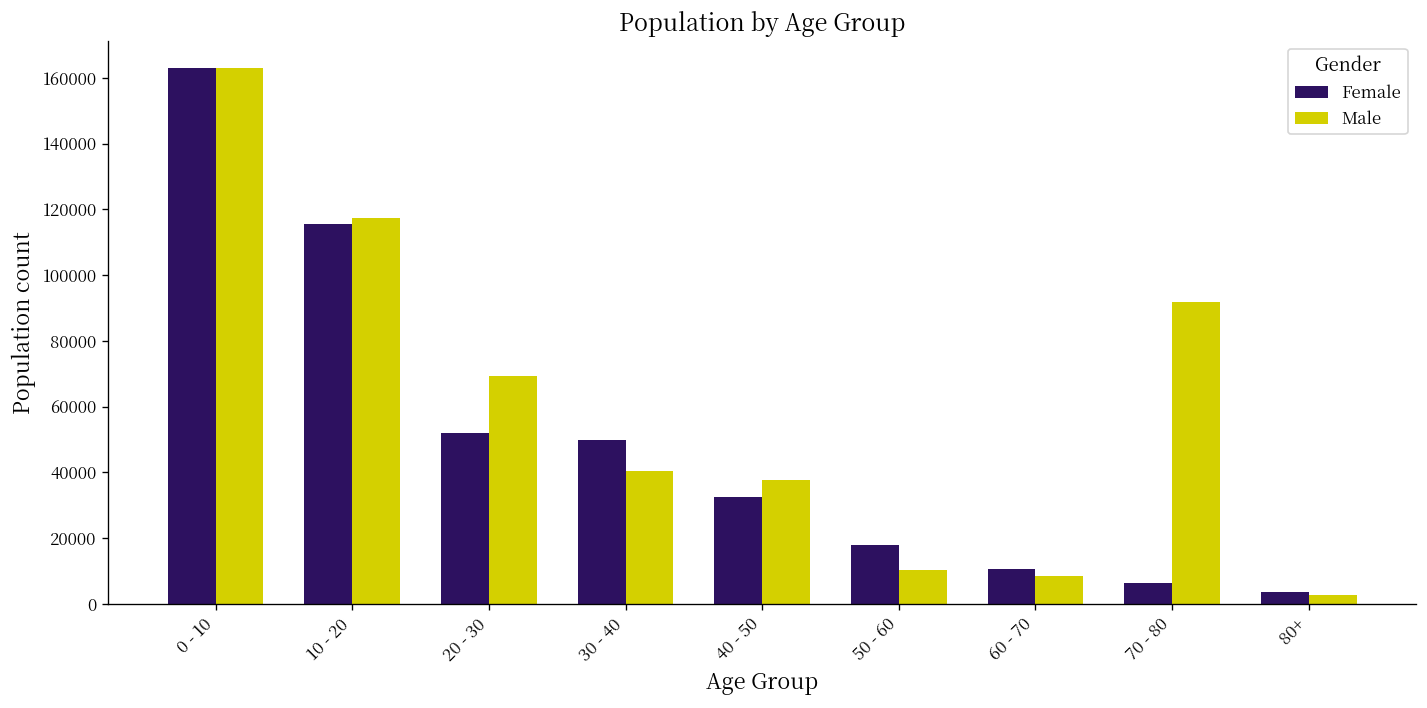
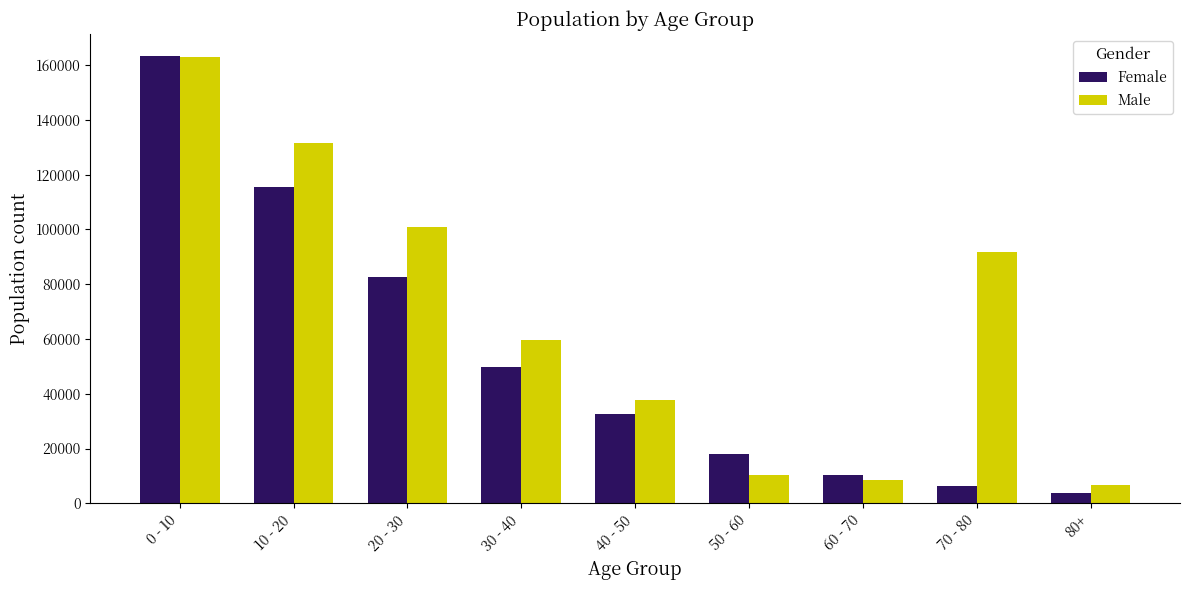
Male, 10 - 20: 117000 -> 131000
Female, 20 - 30: 52000 -> 83000
Male, 20 - 30: 69000 -> 101000
Male, 30 - 40: 40000 -> 60000
Male, 80+: 3000 -> 7000
